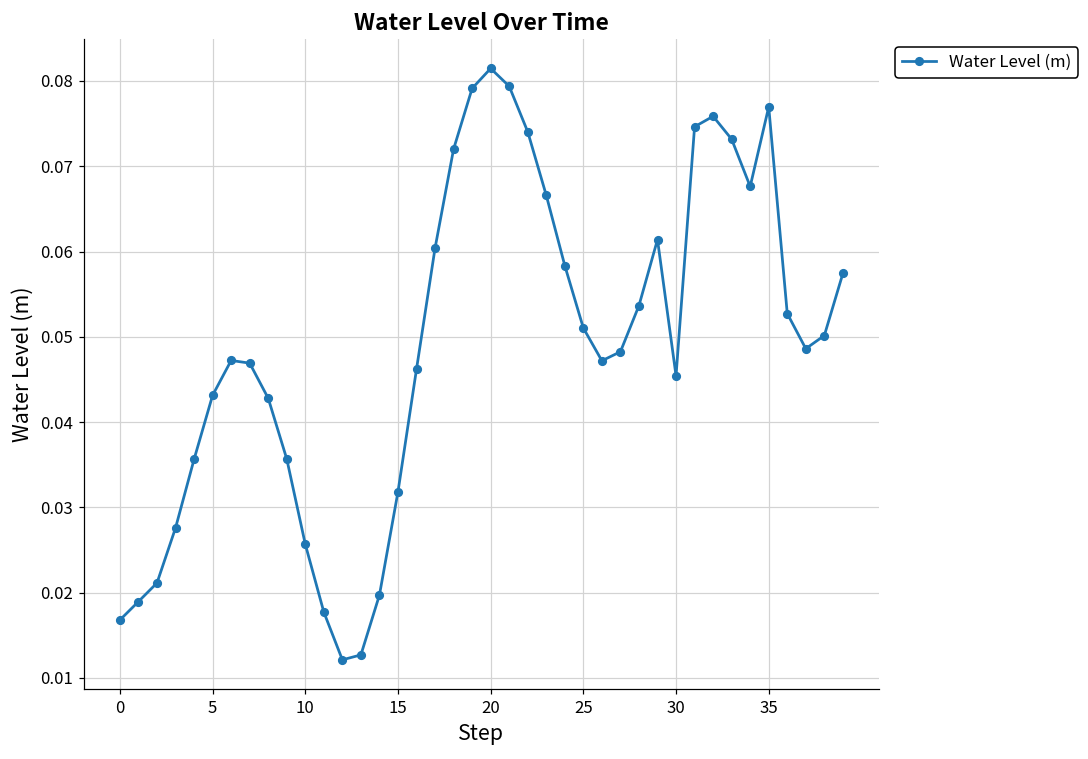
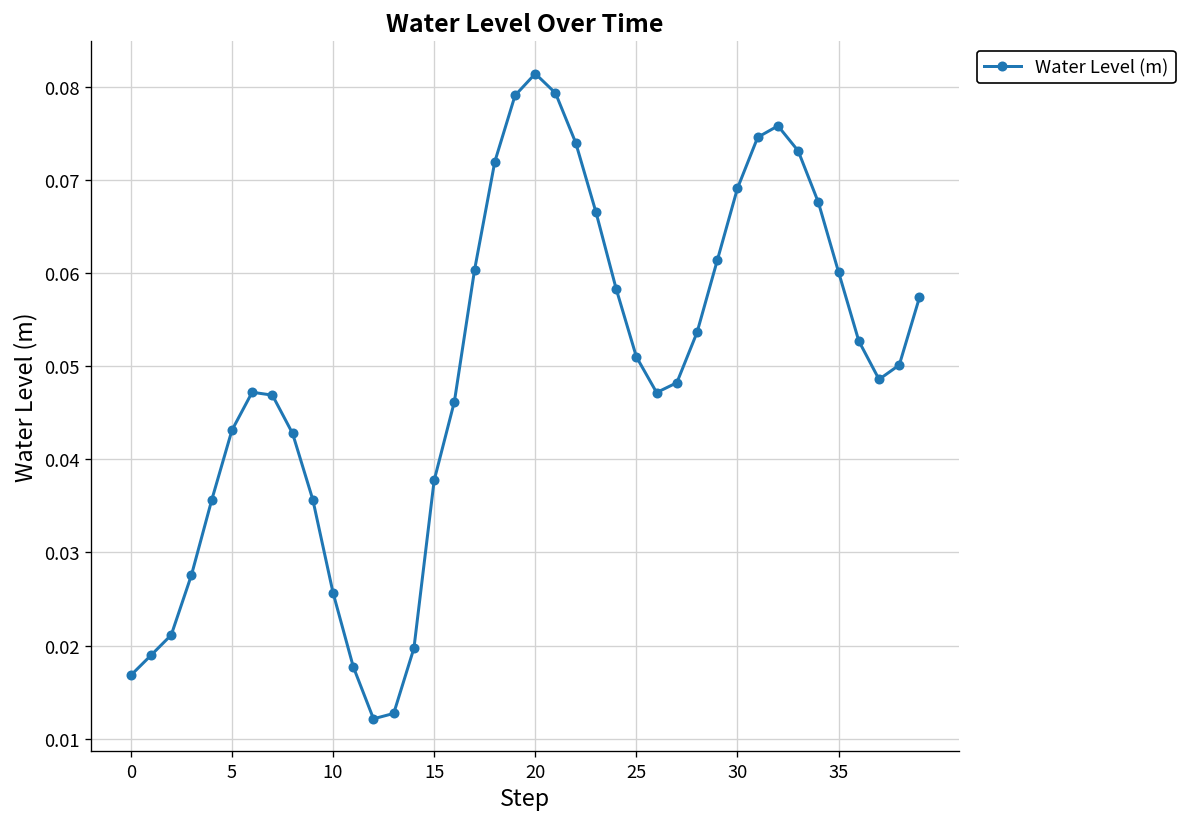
15: 0.032 -> 0.038
30: 0.045 -> 0.069
35: 0.077 -> 0.060
